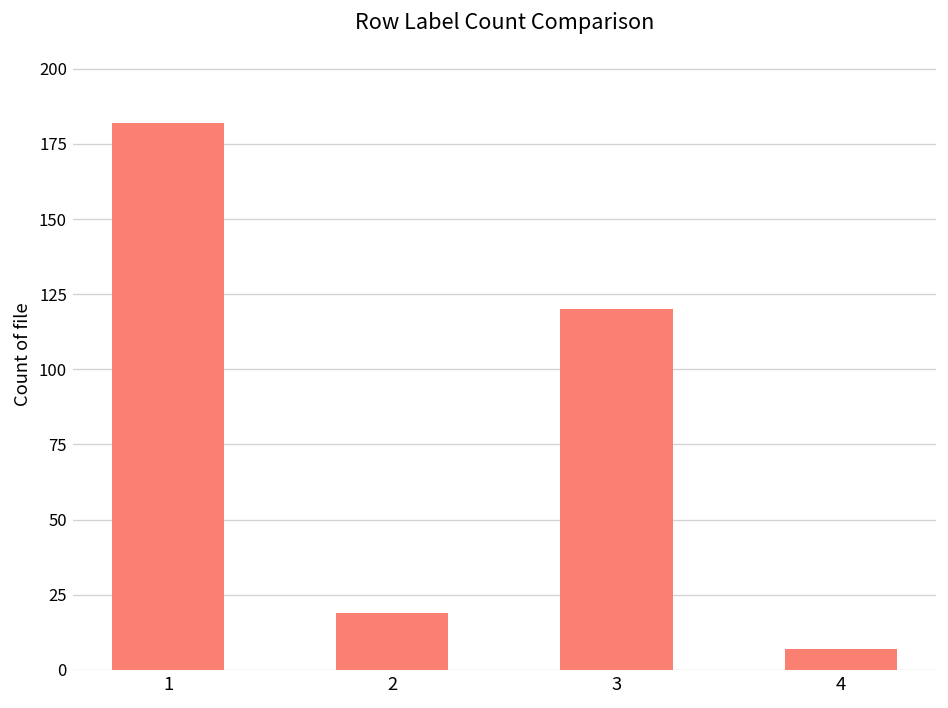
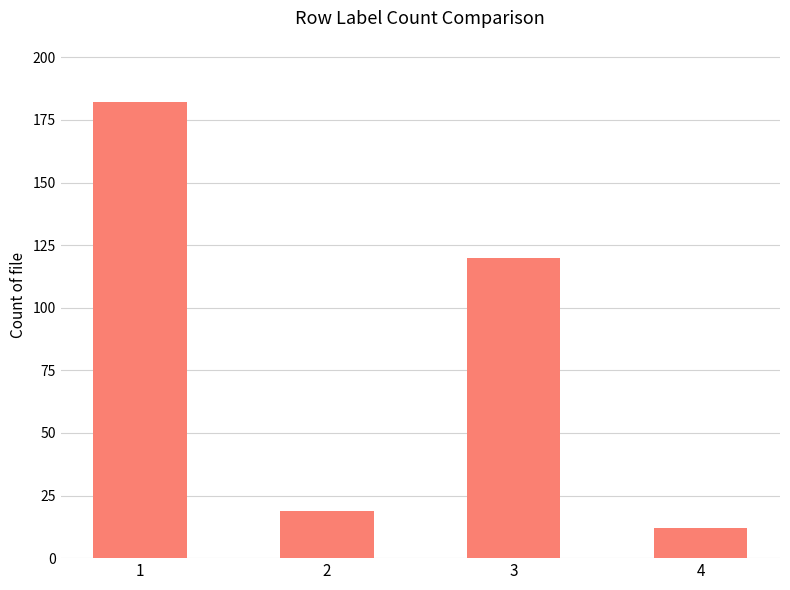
4: 7 -> 12
